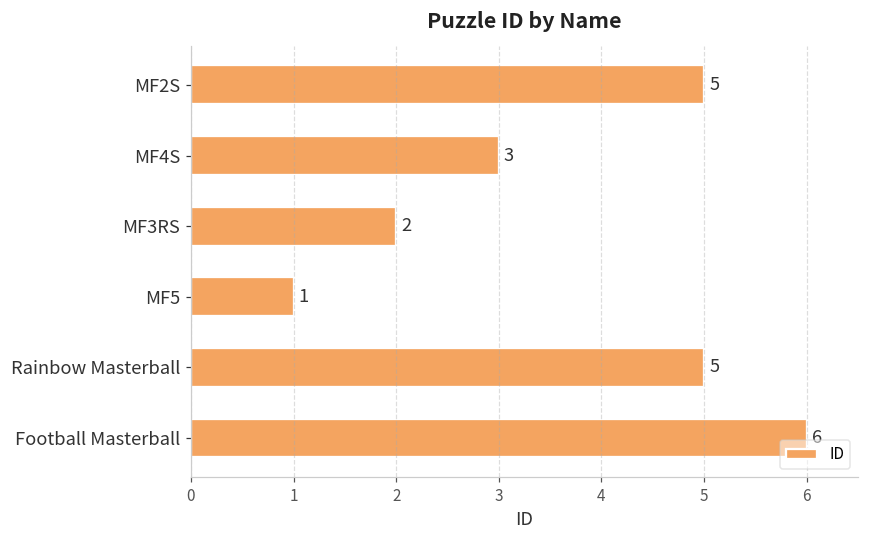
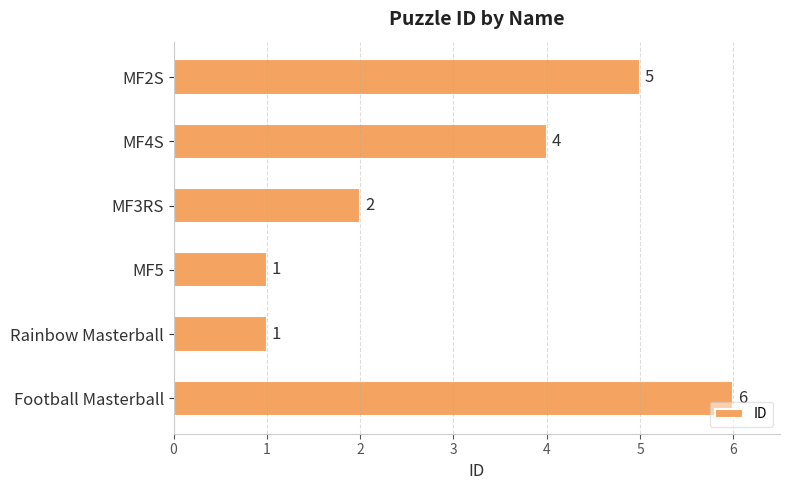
MF4S: 3 -> 4
Rainbow Masterball: 5 -> 1
